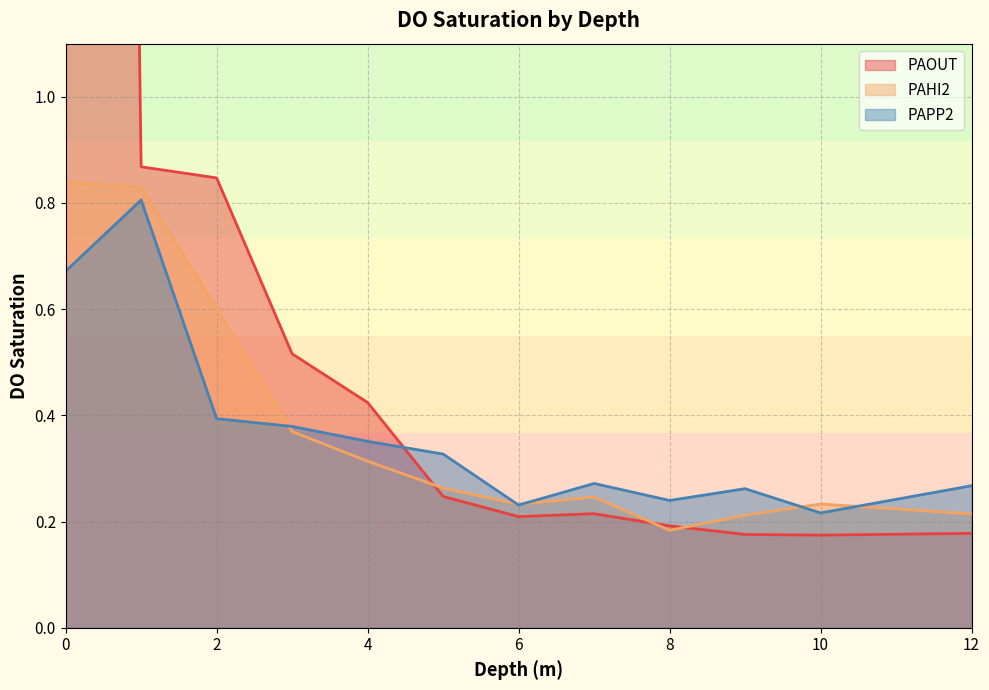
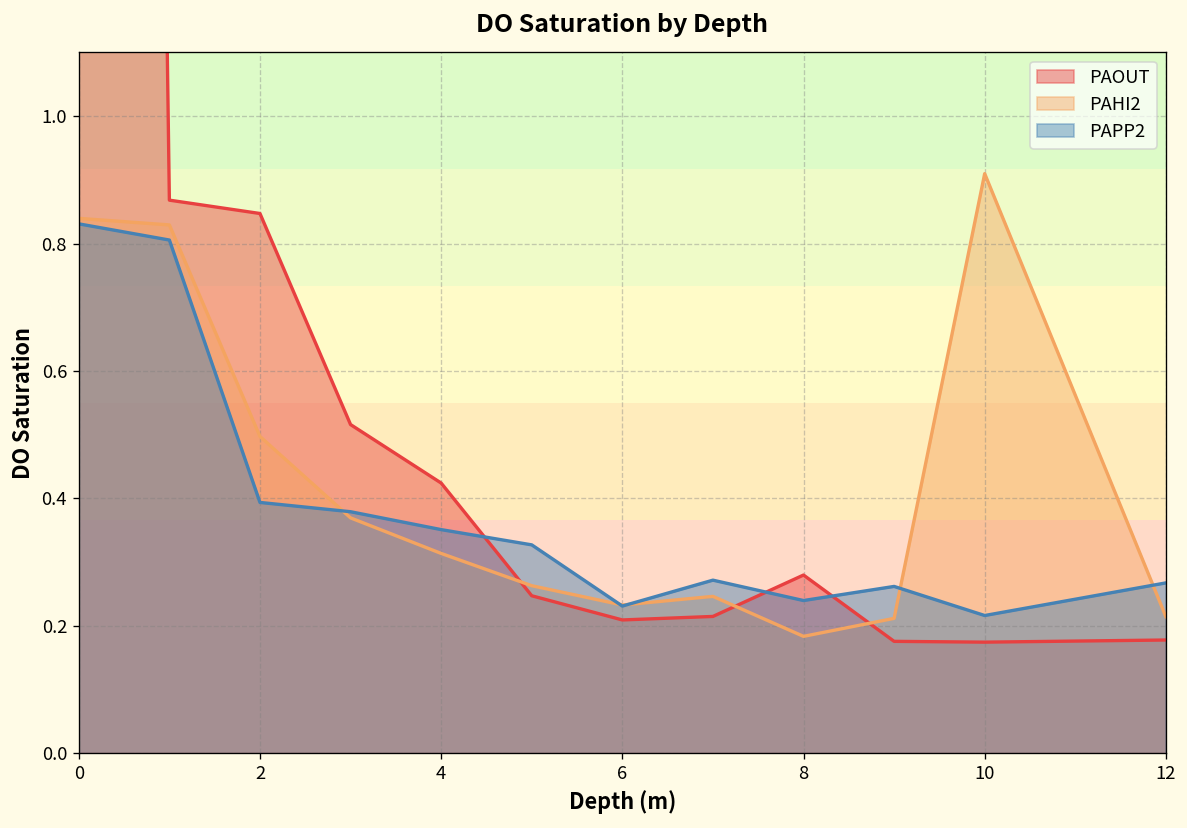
PAPP2, 0: 0.67 -> 0.83
PAHI2, 2: 0.60 -> 0.50
PAOUT, 8: 0.19 -> 0.28
PAHI2, 10: 0.23 -> 0.91
